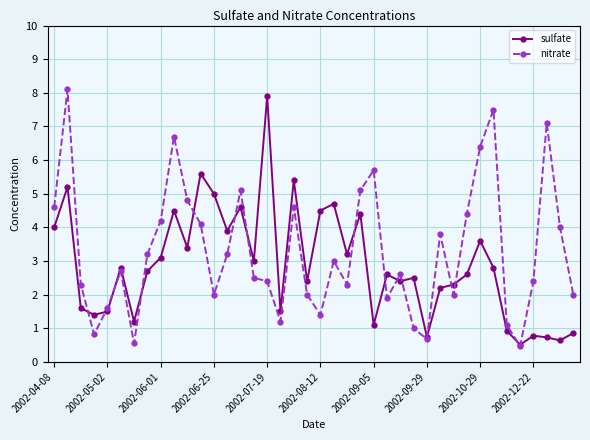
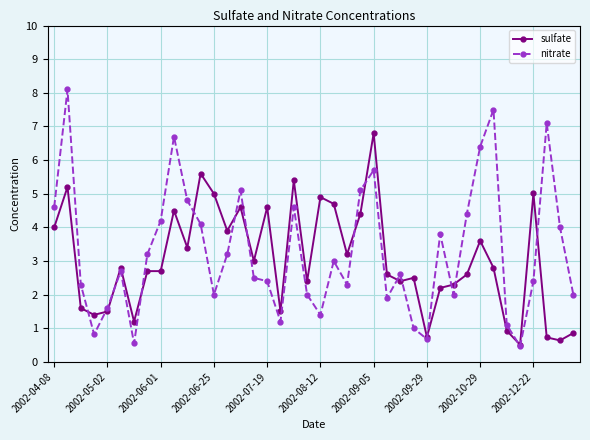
sulfate, 2002-06-01: 3.1 -> 2.7
sulfate, 2002-07-19: 7.9 -> 4.6
sulfate, 2002-08-12: 4.5 -> 4.9
sulfate, 2002-09-05: 1.1 -> 6.8
sulfate, 2002-12-22: 0.8 -> 5.0
